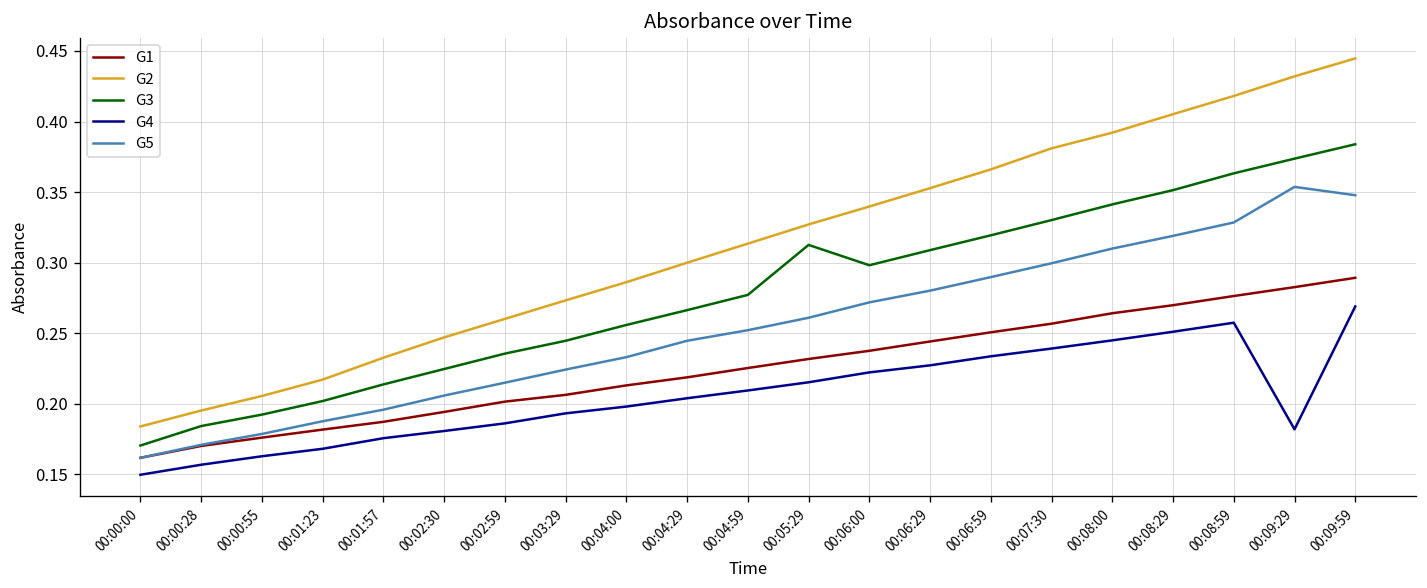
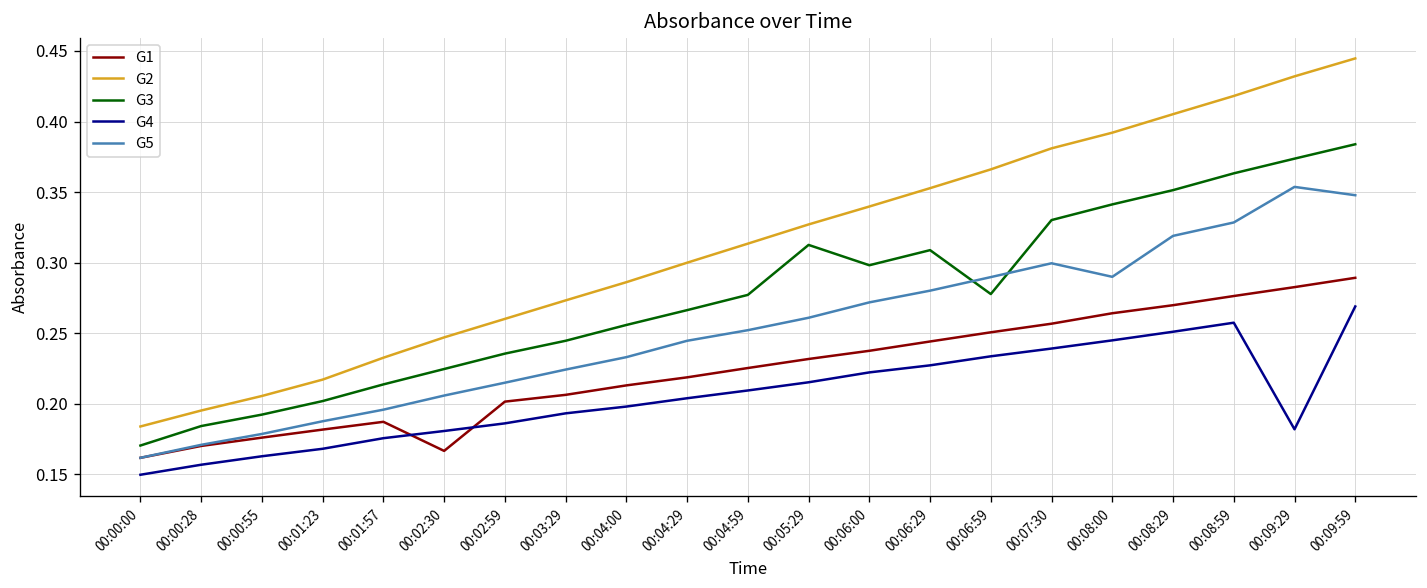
G1, 00:02:30: 0.194 -> 0.167
G3, 00:06:59: 0.319 -> 0.278
G5, 00:08:00: 0.31 -> 0.29
